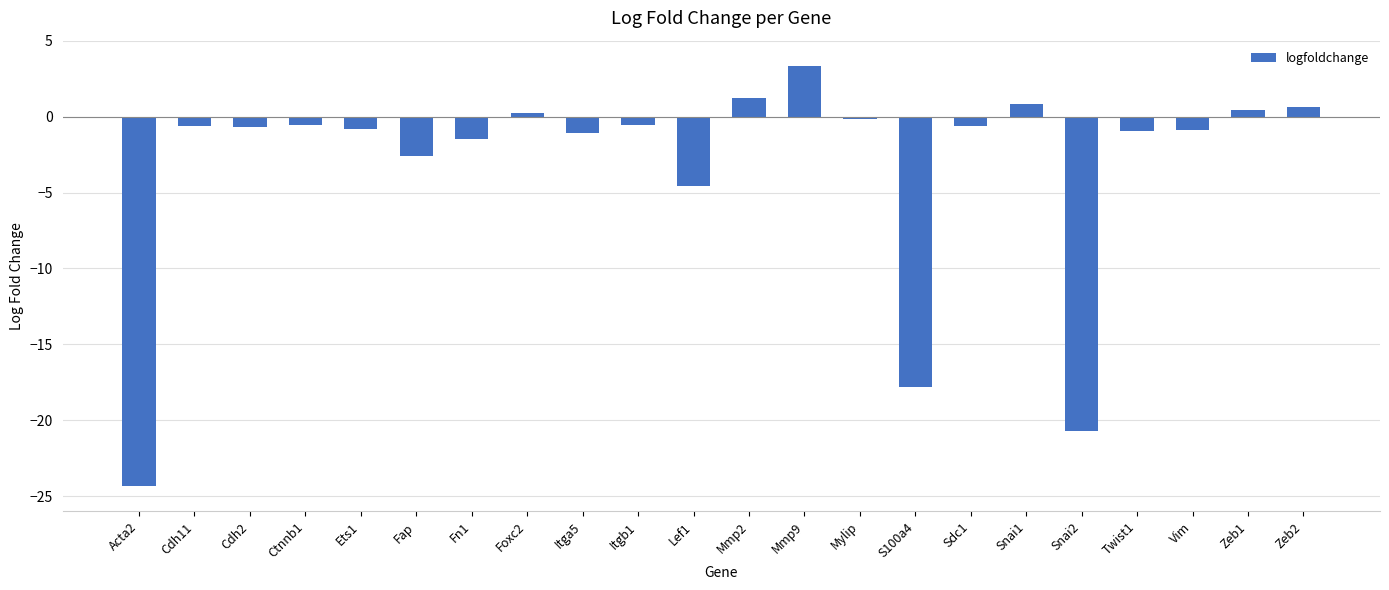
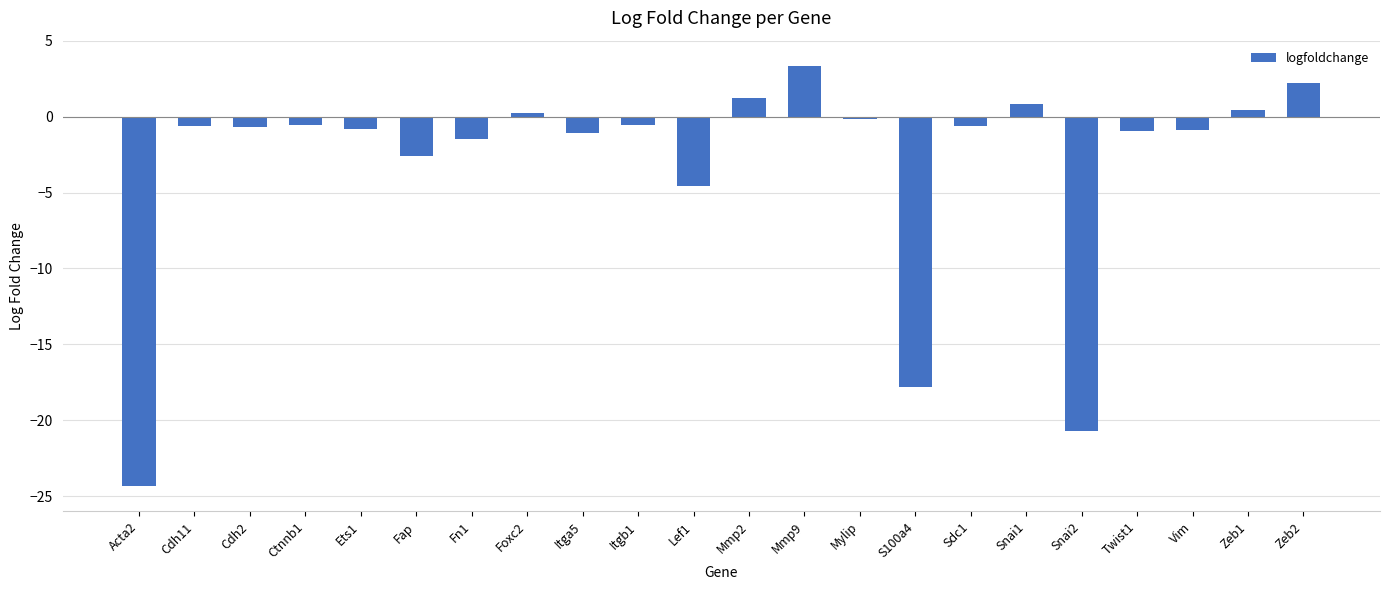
Zeb2: 0.6 -> 2.2
